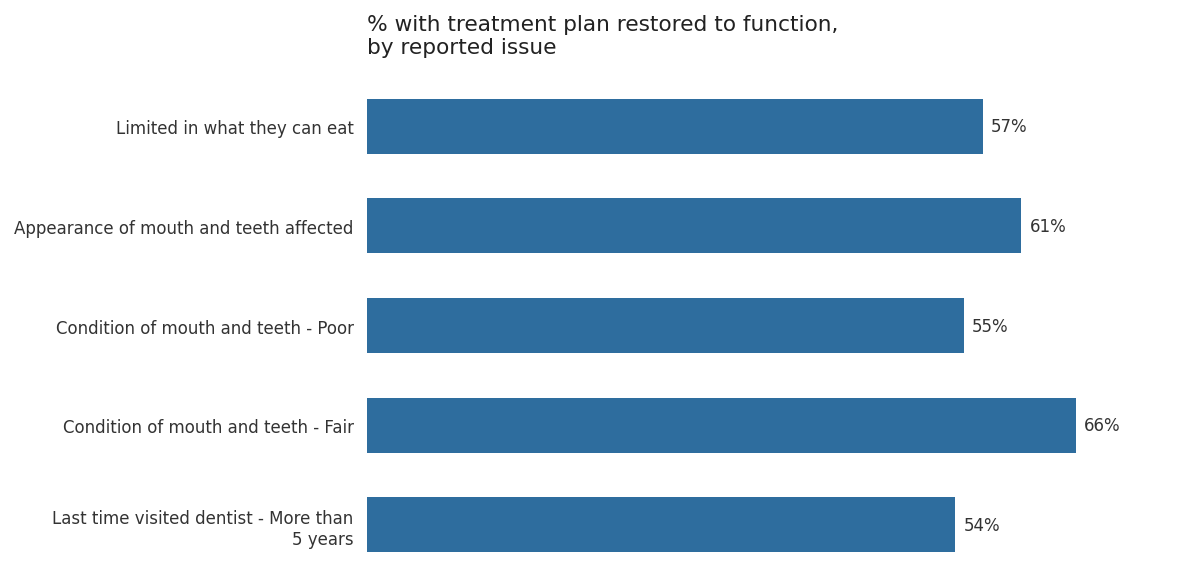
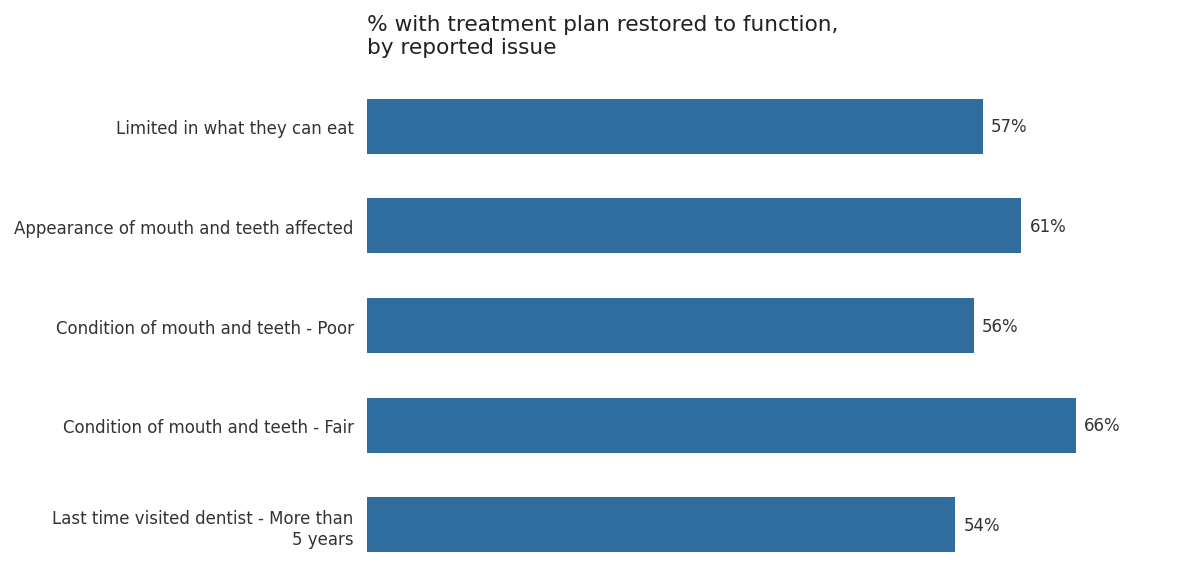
Condition of mouth and teeth - Poor: 55% -> 56%
